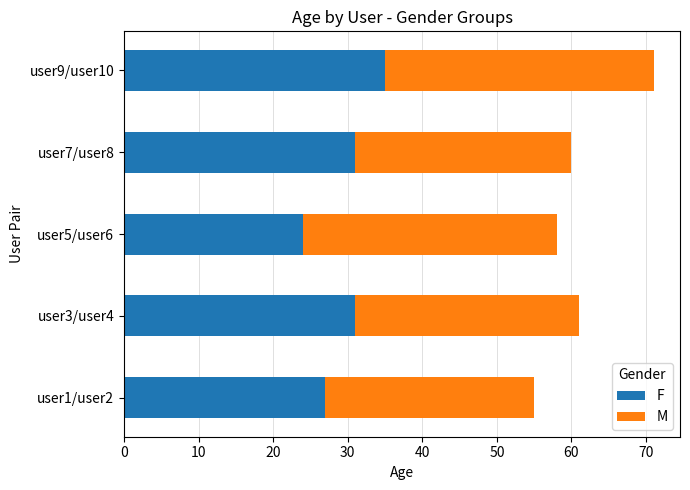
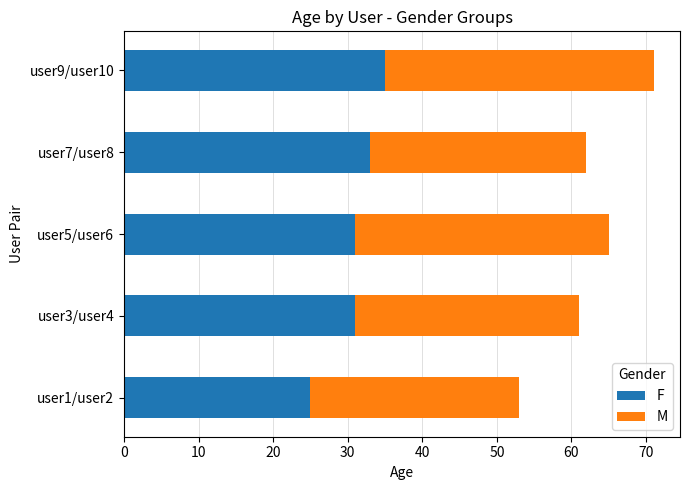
F, user7/user8: 31 -> 33
F, user5/user6: 24 -> 31
F, user1/user2: 27 -> 25
